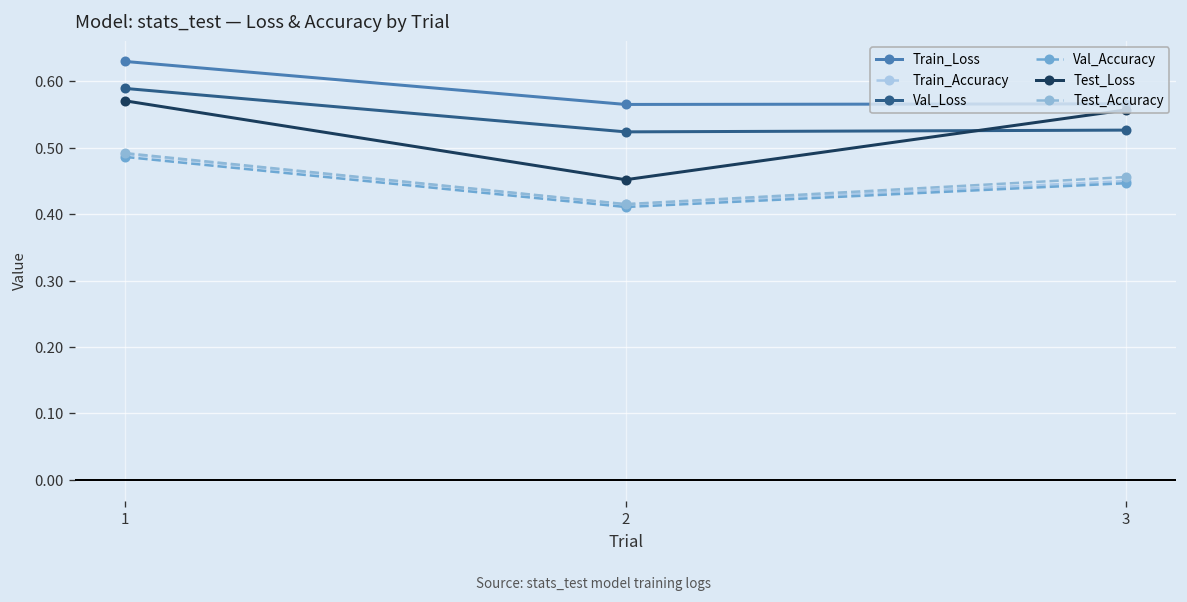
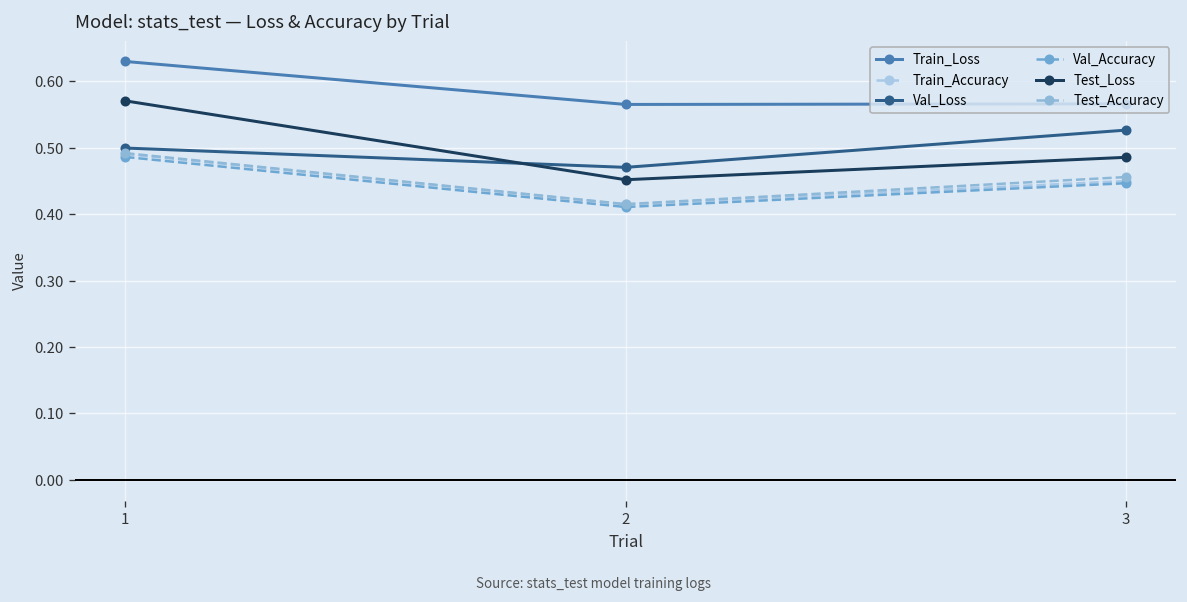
Val_Loss, 1: 0.59 -> 0.50
Val_Loss, 2: 0.52 -> 0.47
Test_Loss, 3: 0.56 -> 0.49
